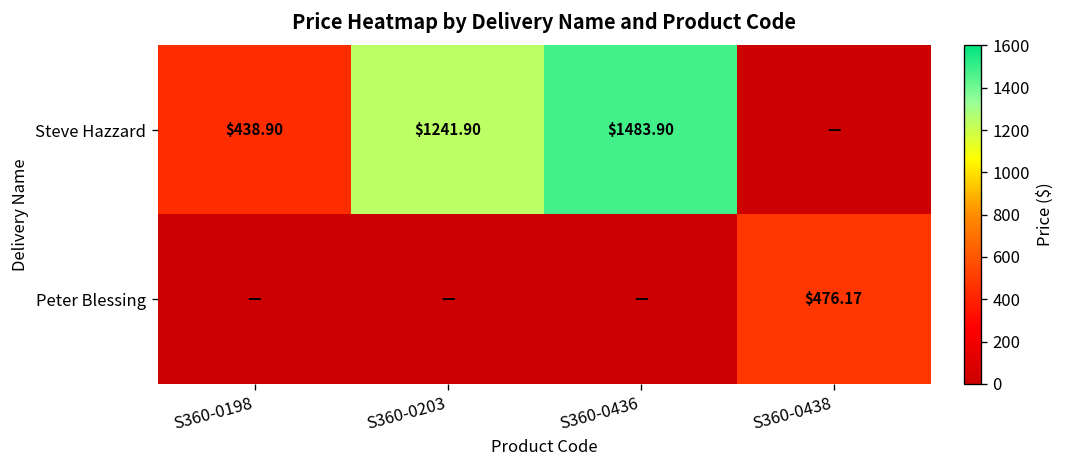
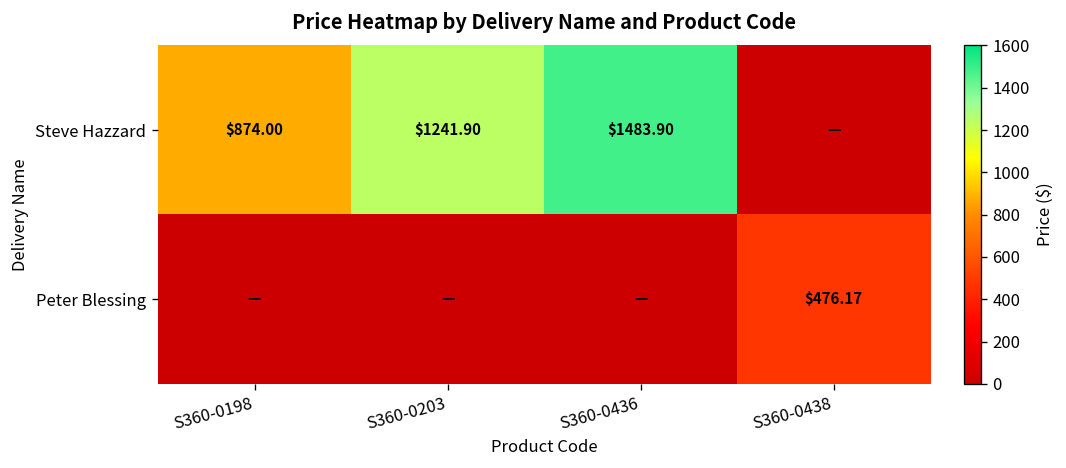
Steve Hazzard, S360-0198: $438.90 -> $874.00
